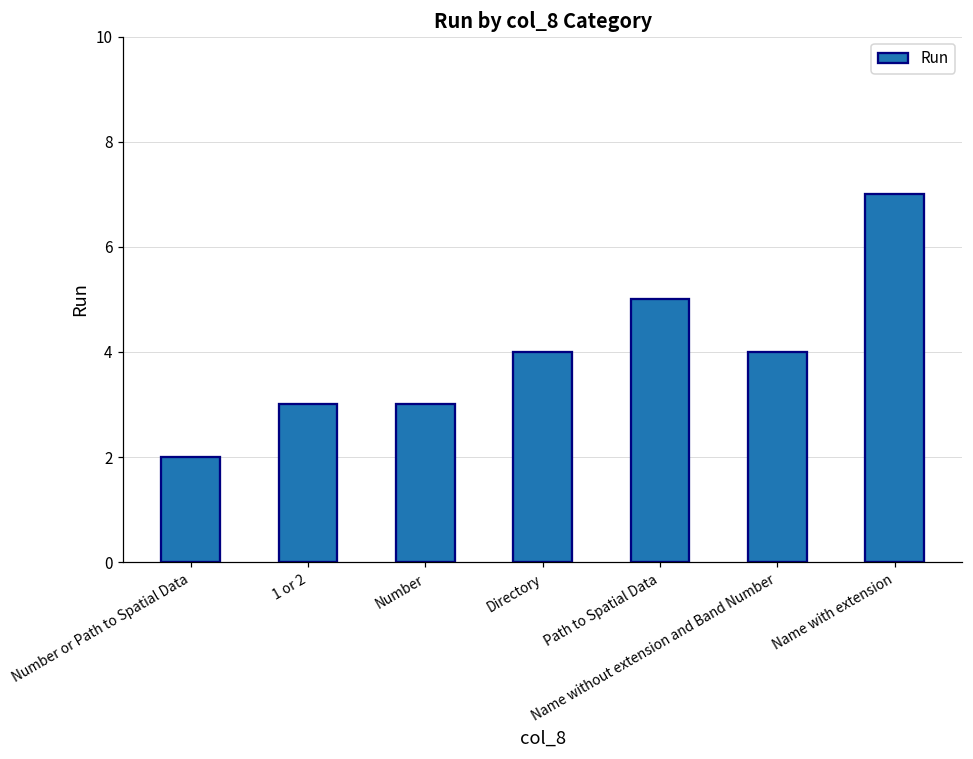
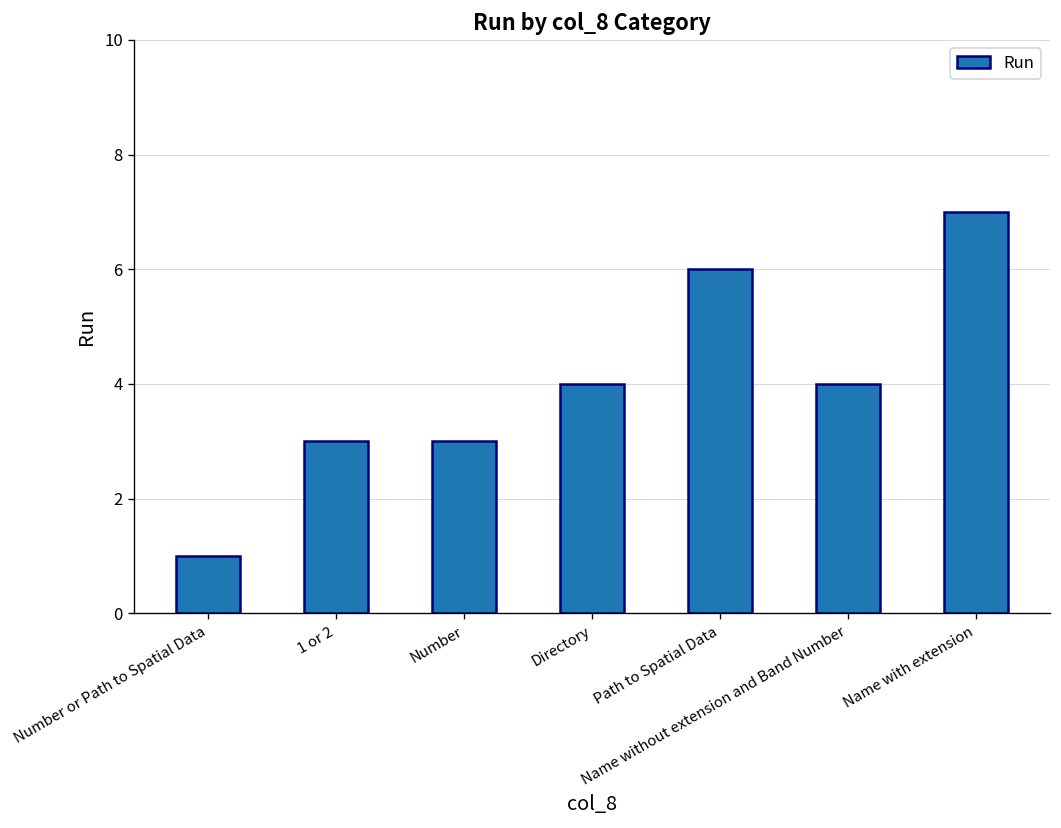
Number or Path to Spatial Data: 2 -> 1
Path to Spatial Data: 5 -> 6
